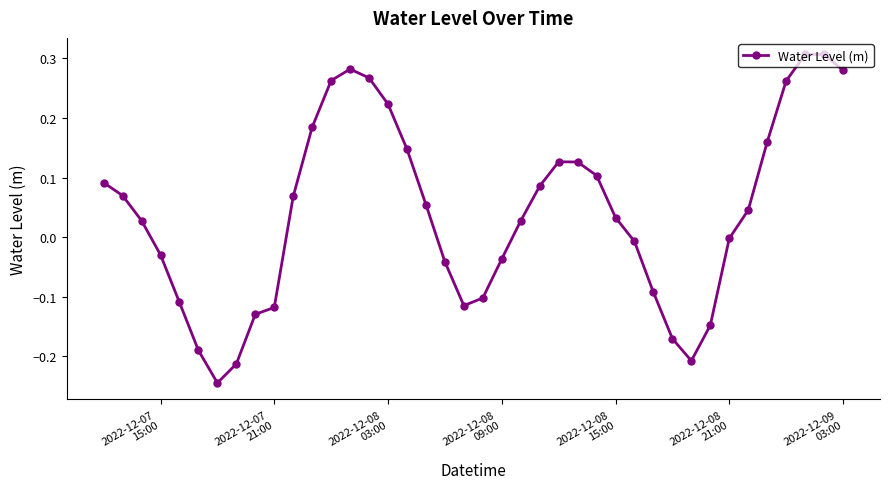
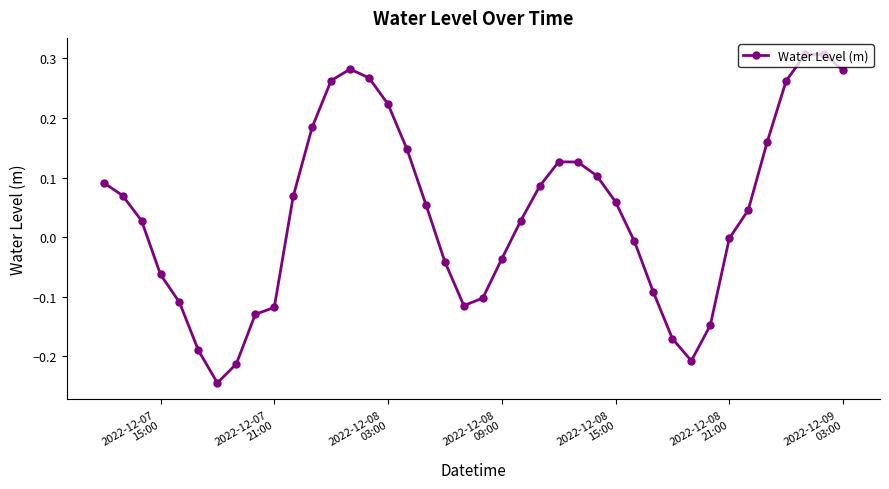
2022-12-07 15:00: -0.03 -> -0.06
2022-12-08 15:00: 0.03 -> 0.06
